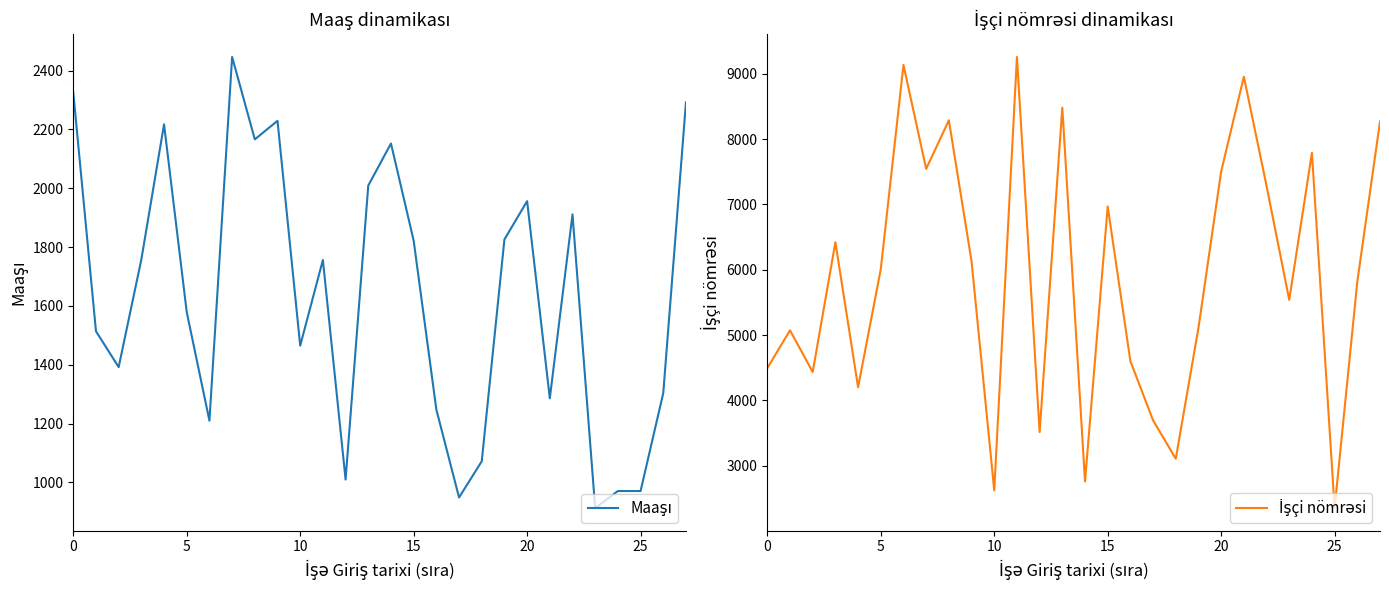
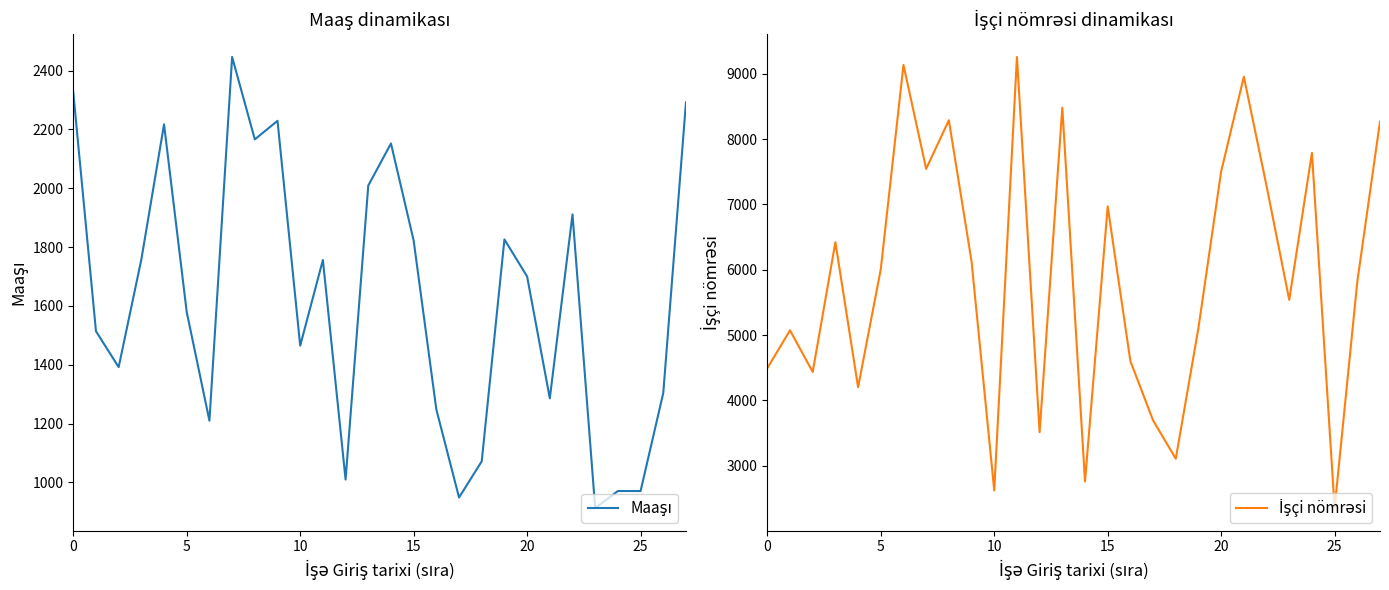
Maaş dinamikası, 20: 1960 -> 1700
